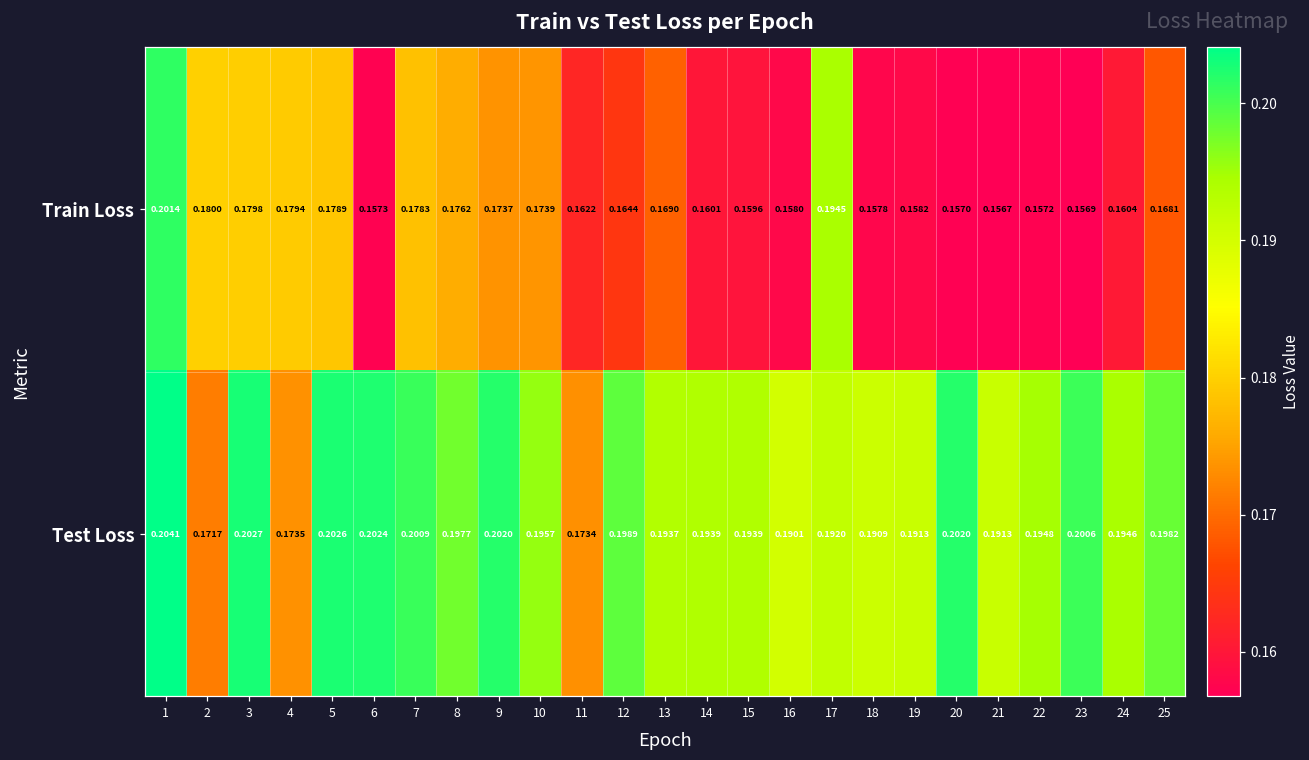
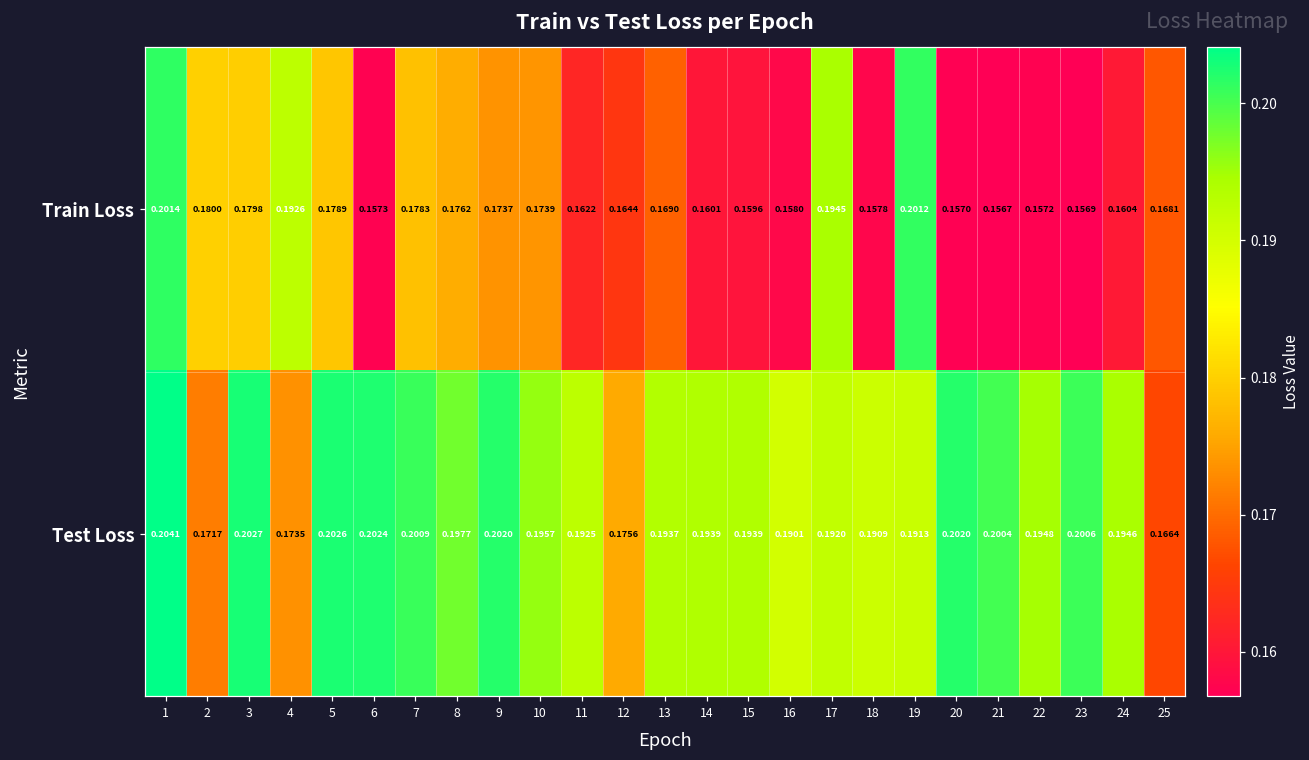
Train Loss, 4: 0.1794 -> 0.1926
Train Loss, 19: 0.1582 -> 0.2012
Test Loss, 11: 0.1734 -> 0.1925
Test Loss, 12: 0.1989 -> 0.1756
Test Loss, 21: 0.1913 -> 0.2004
Test Loss, 25: 0.1982 -> 0.1664
